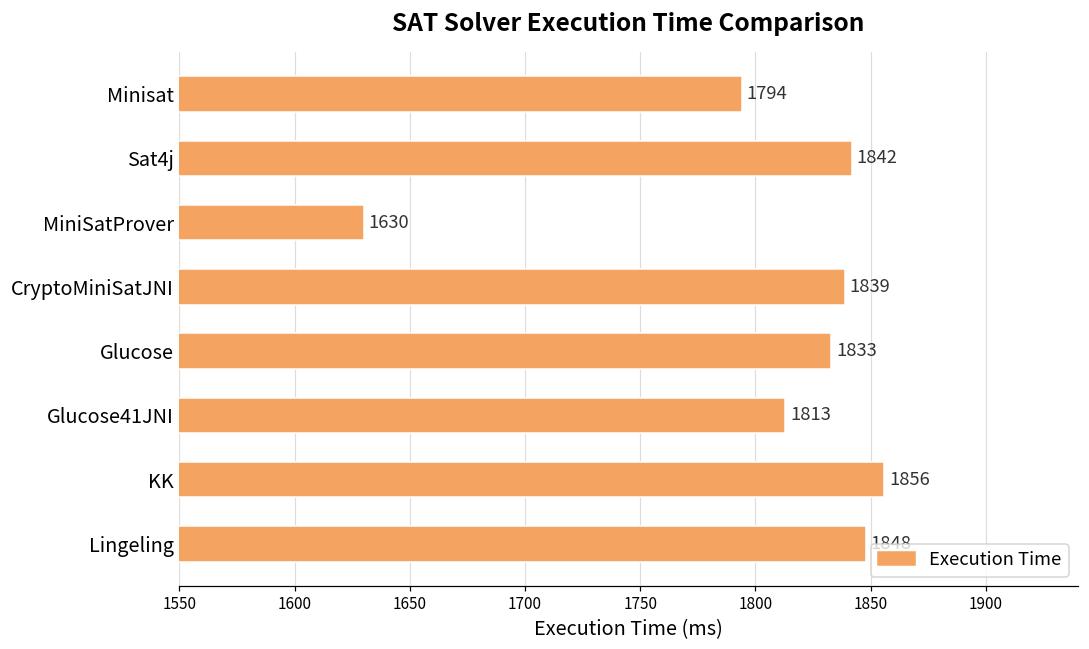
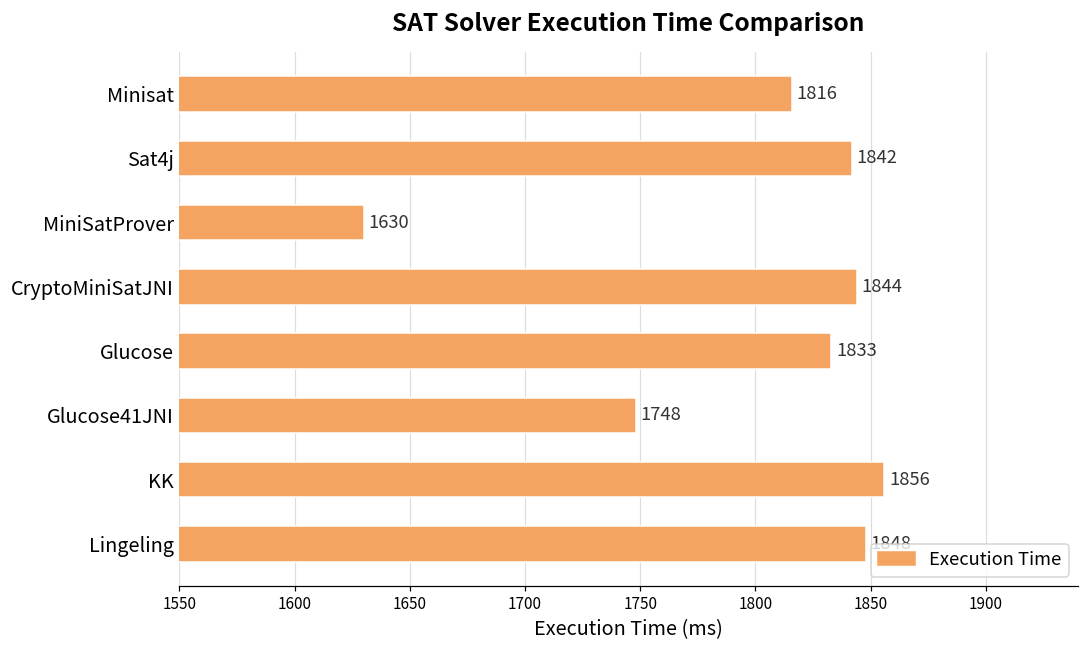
Minisat: 1794 -> 1816
CryptoMiniSatJNI: 1839 -> 1844
Glucose41JNI: 1813 -> 1748
